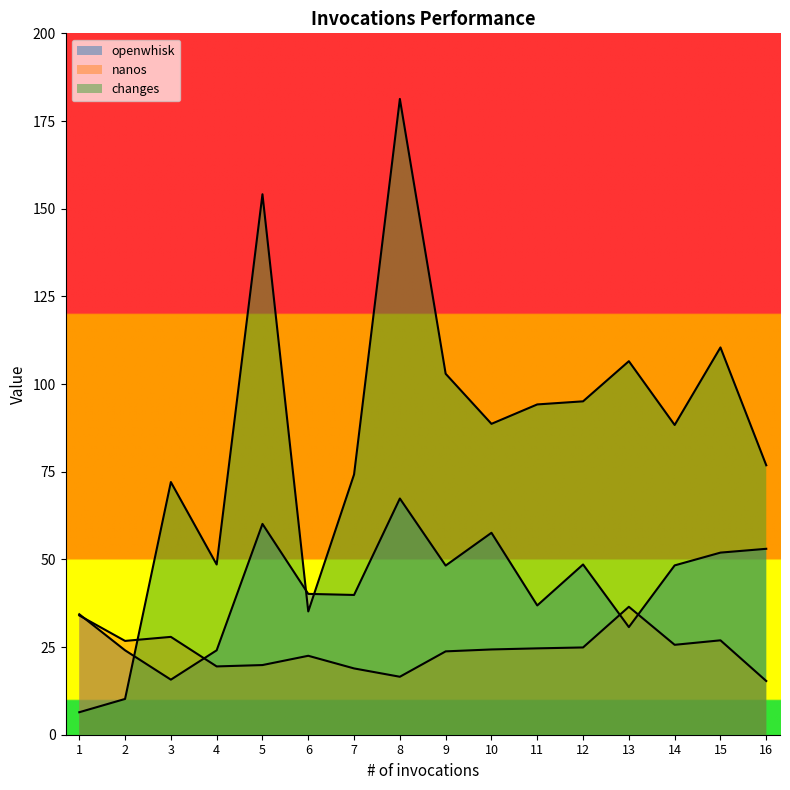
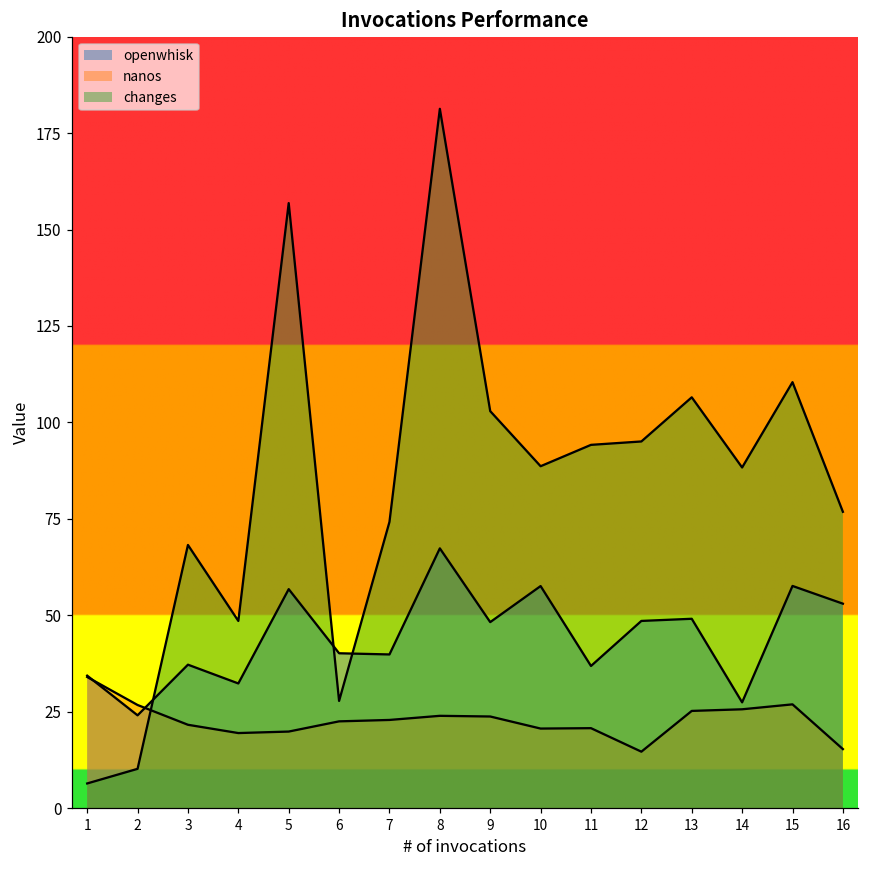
openwhisk, 3: 16 -> 37
nanos, 3: 28 -> 22
changes, 3: 72 -> 68
openwhisk, 4: 24 -> 32
openwhisk, 5: 60 -> 57
changes, 5: 154 -> 157
changes, 6: 35 -> 28
nanos, 7: 19 -> 23
nanos, 8: 17 -> 24
nanos, 10: 24 -> 21
nanos, 11: 25 -> 21
nanos, 12: 25 -> 15
openwhisk, 13: 31 -> 49
nanos, 13: 36 -> 25
openwhisk, 14: 48 -> 27
openwhisk, 15: 52 -> 58
